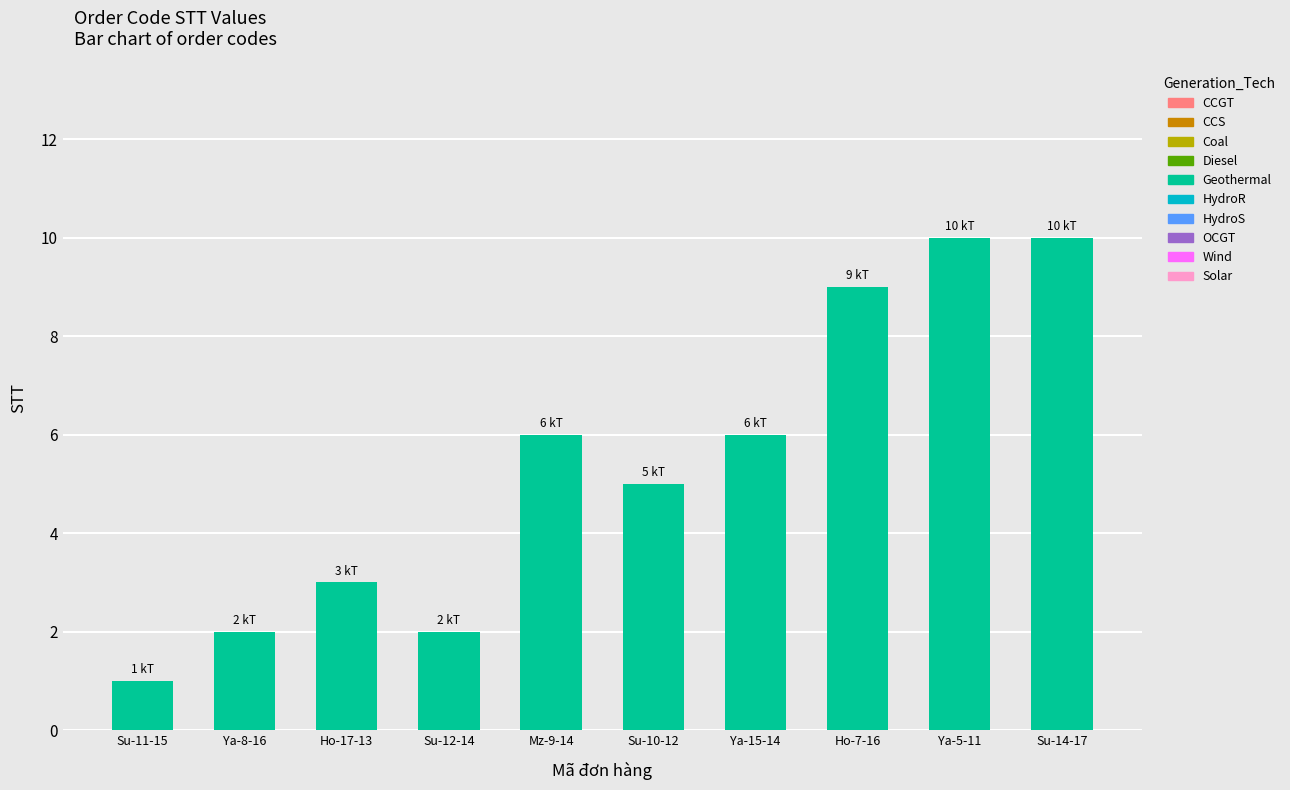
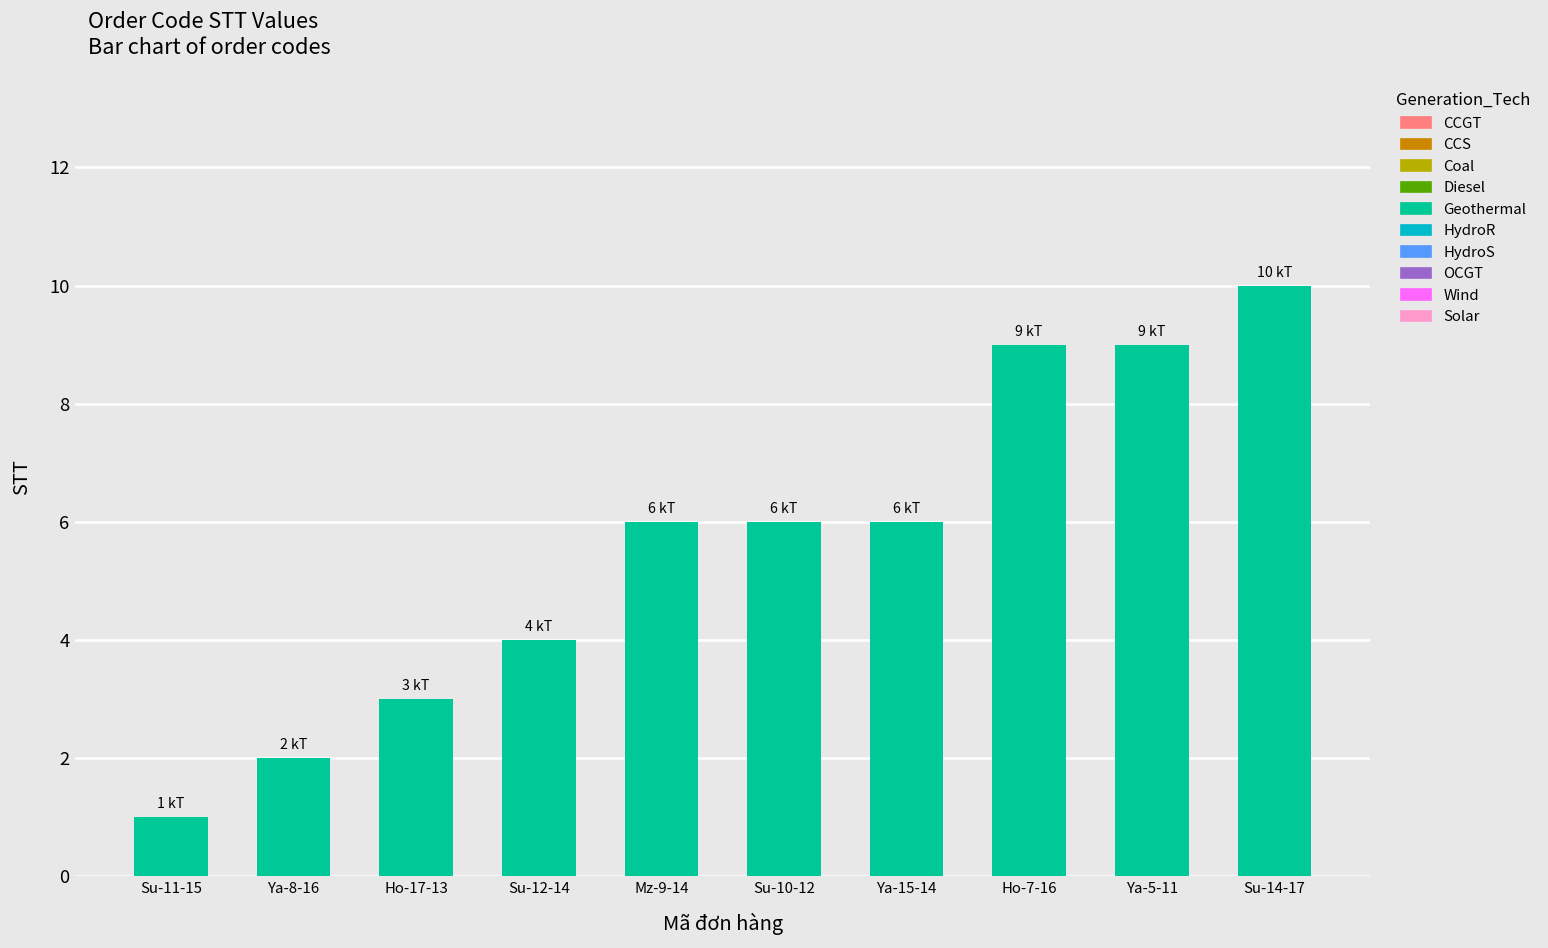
Su-12-14: 2 -> 4
Su-10-12: 5 -> 6
Ya-5-11: 10 -> 9
